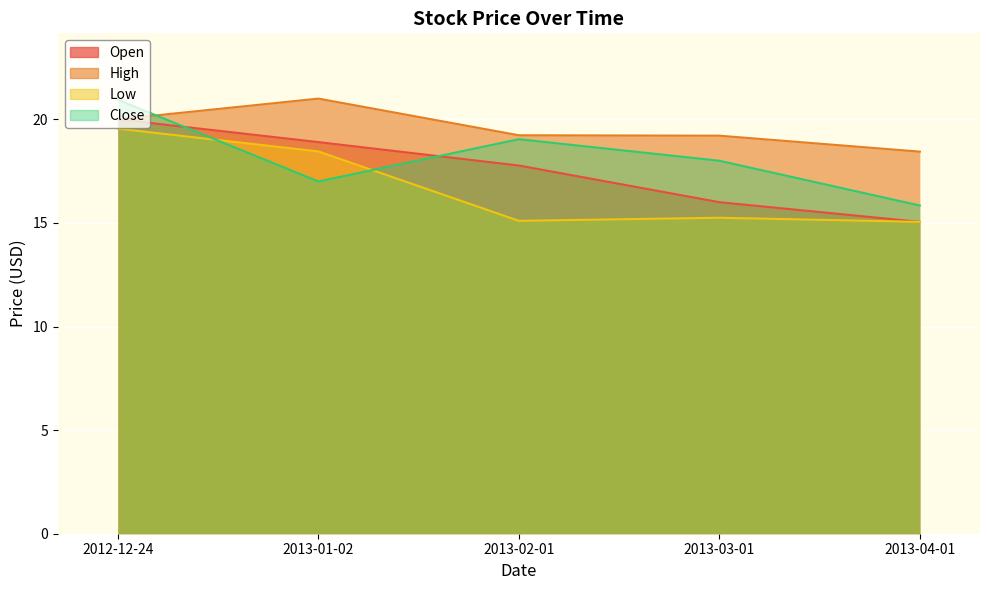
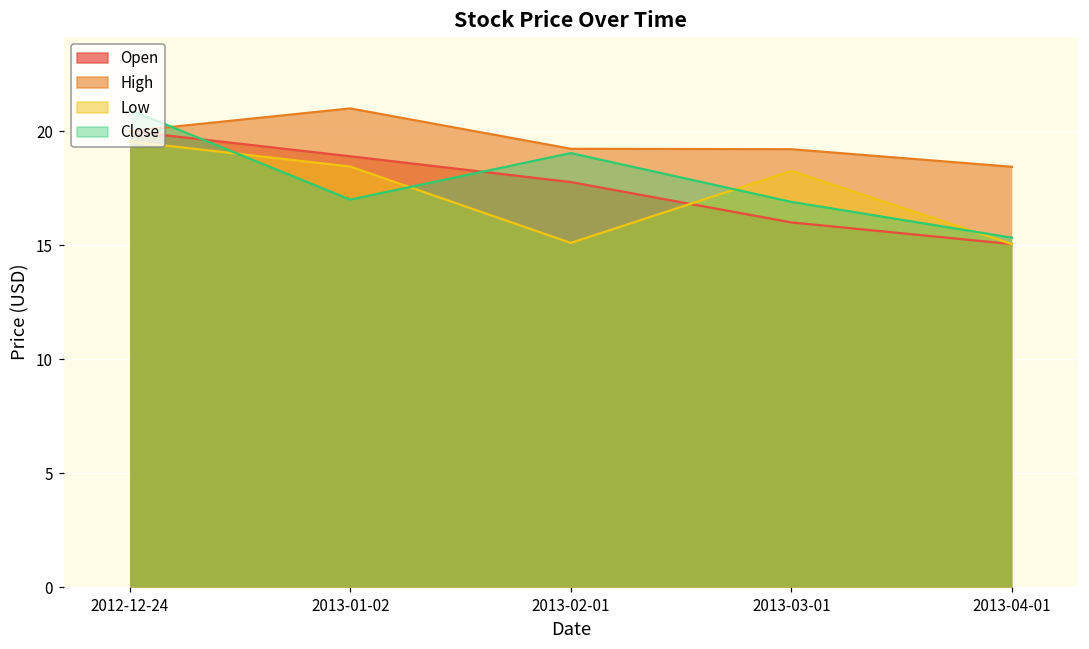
Low, 2013-03-01: 15.3 -> 18.3
Close, 2013-03-01: 18.0 -> 16.9
Close, 2013-04-01: 15.8 -> 15.3
